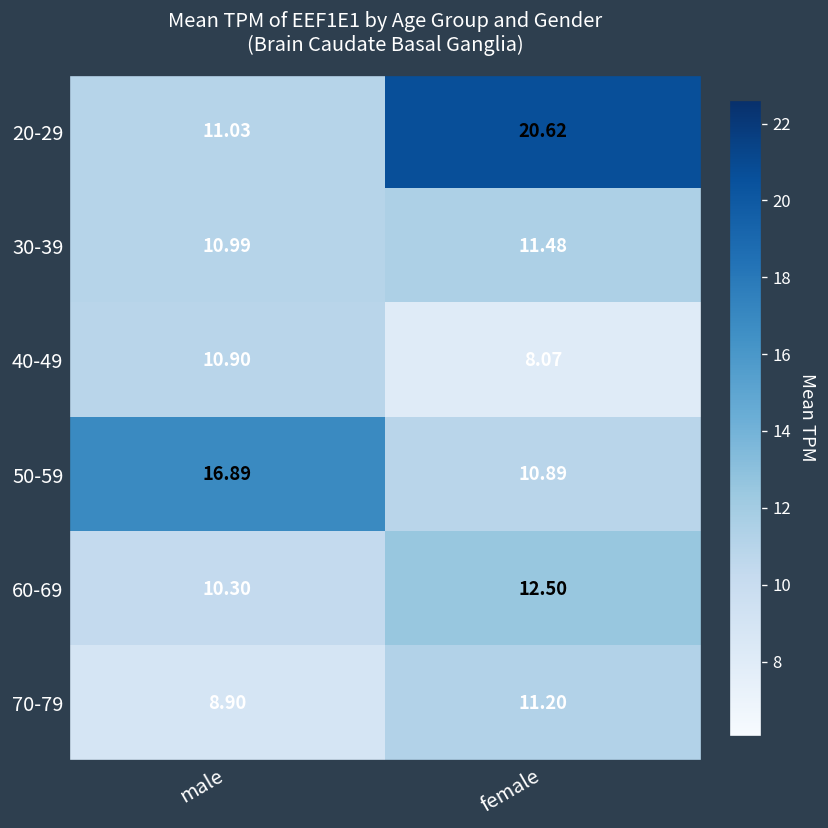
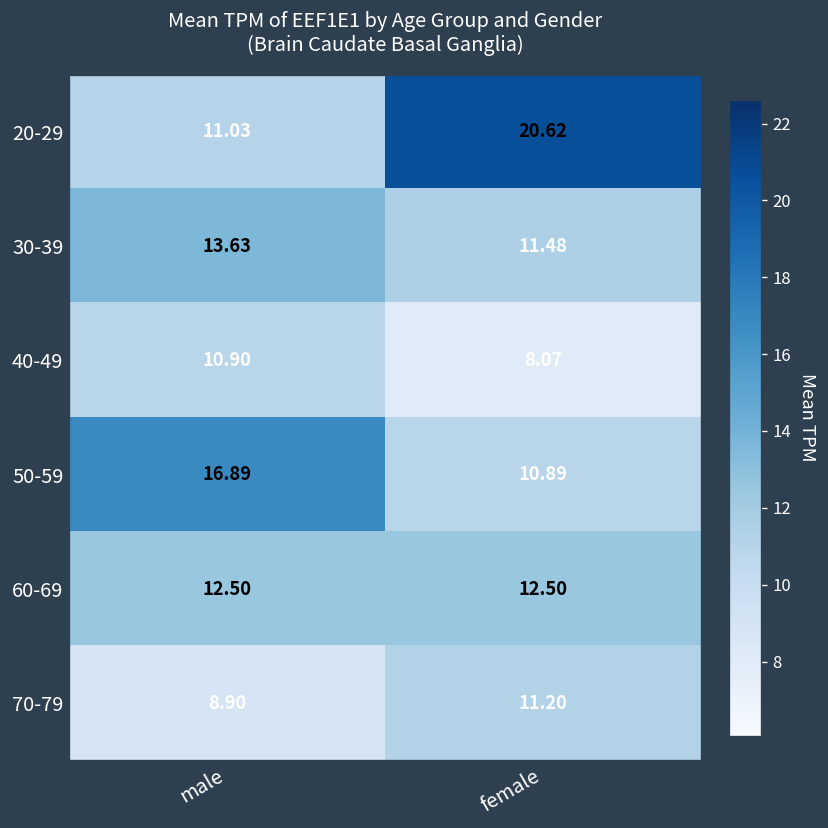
30-39, male: 10.99 -> 13.63
60-69, male: 10.30 -> 12.50
